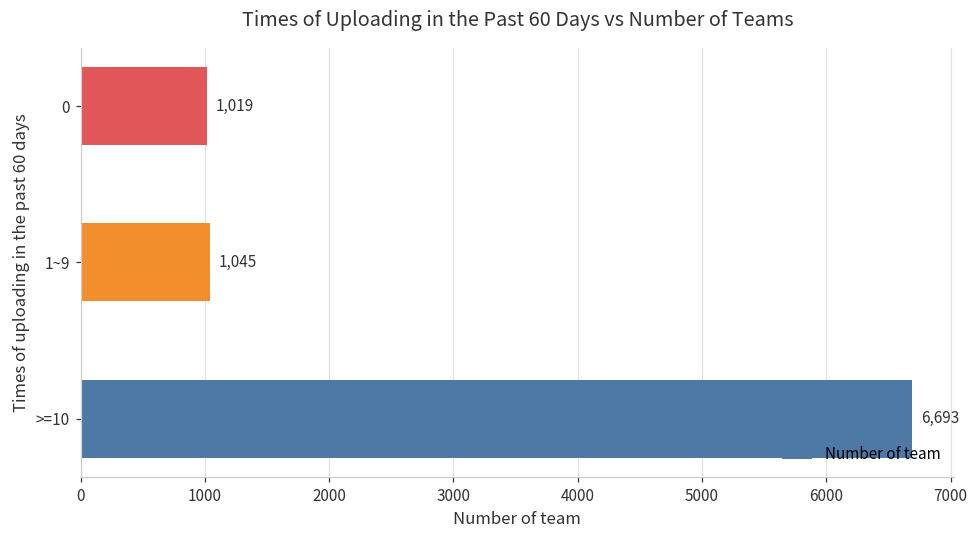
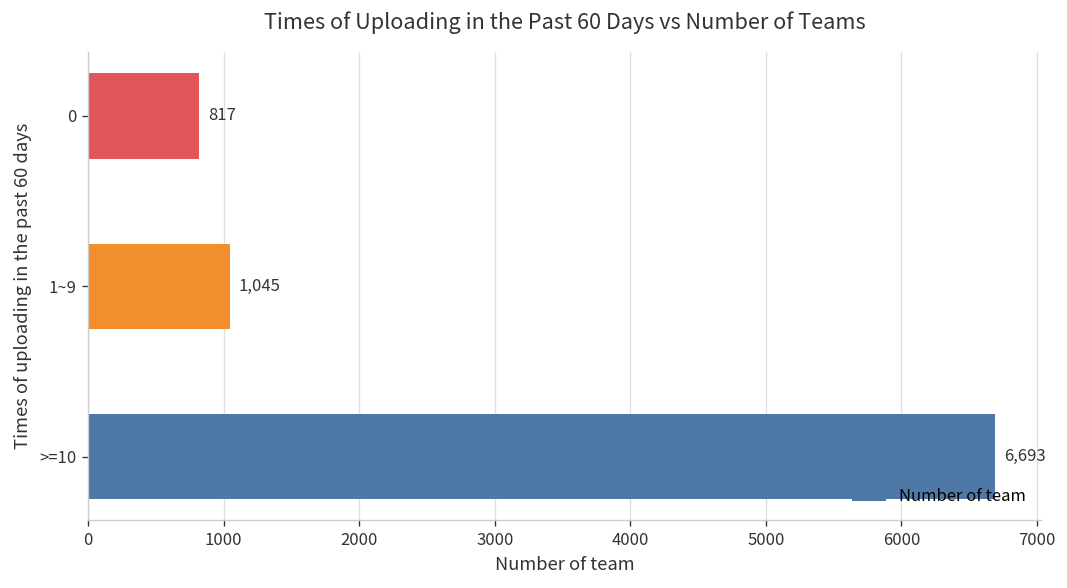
0: 1,019 -> 817
